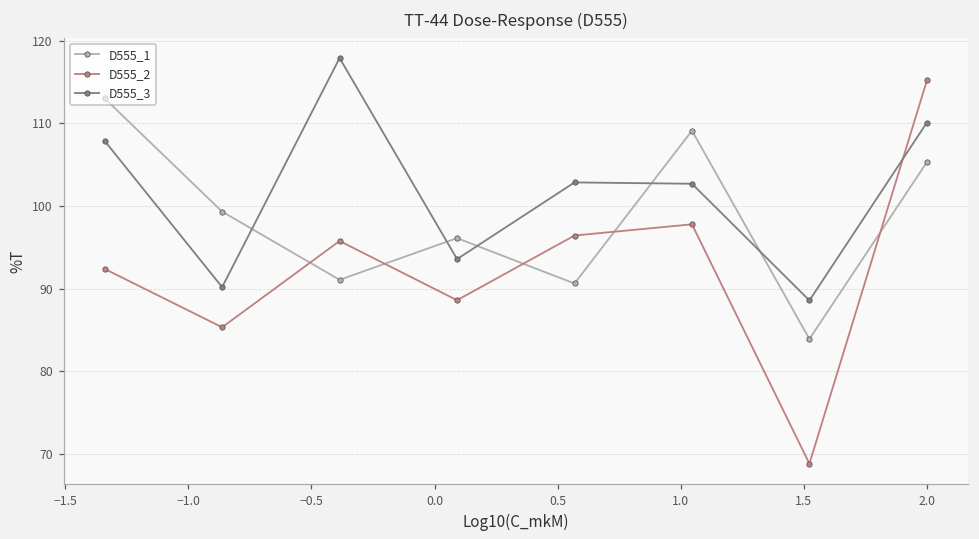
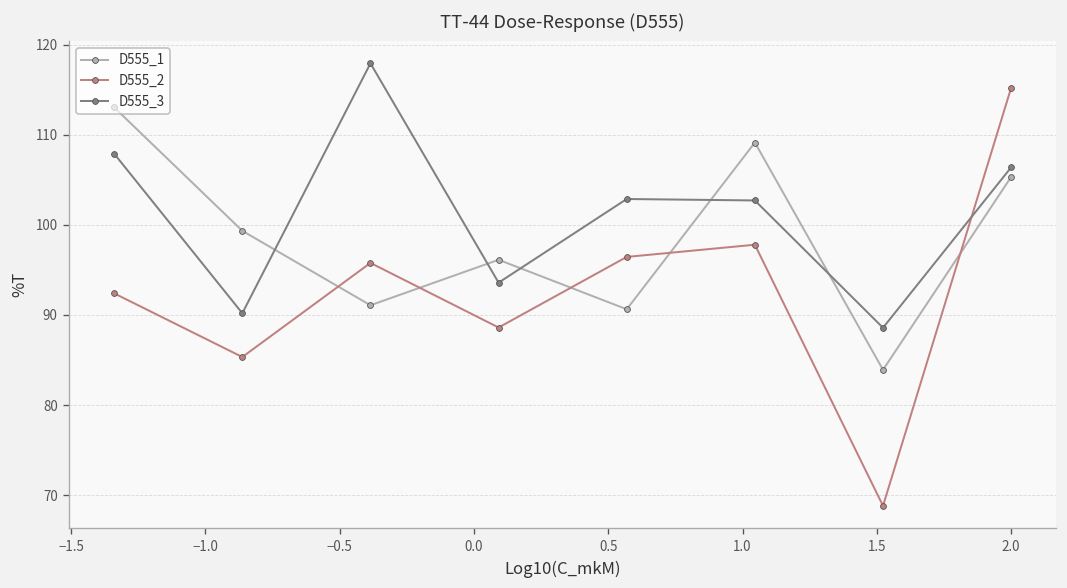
D555_3, 2.0: 110 -> 106
